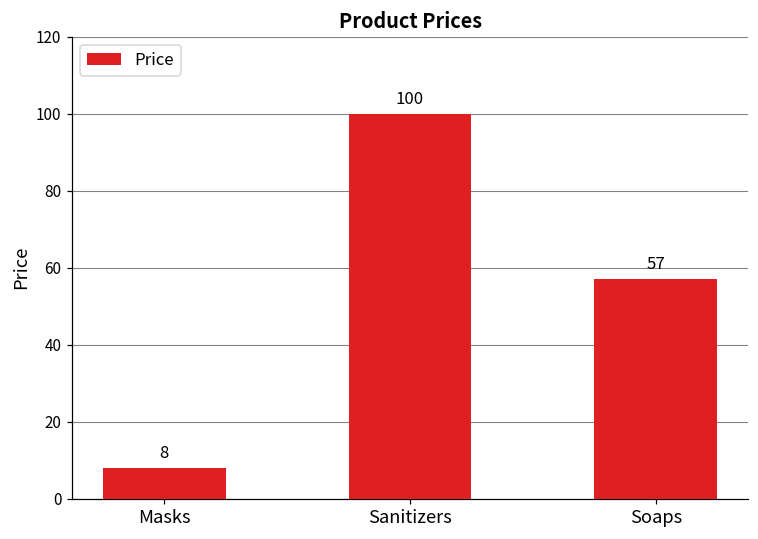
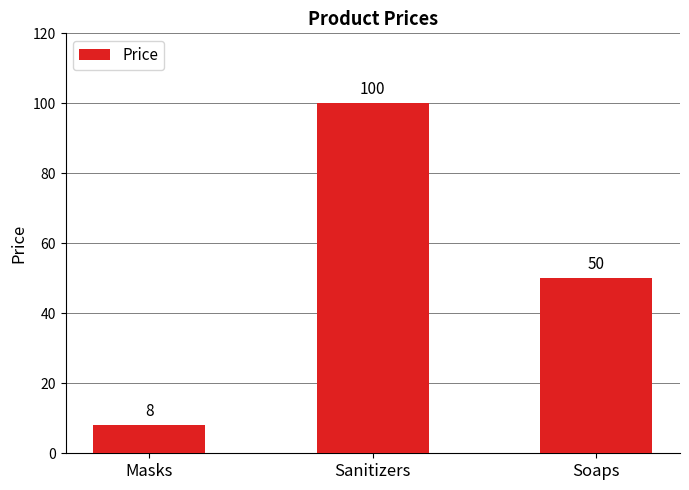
Soaps: 57 -> 50
